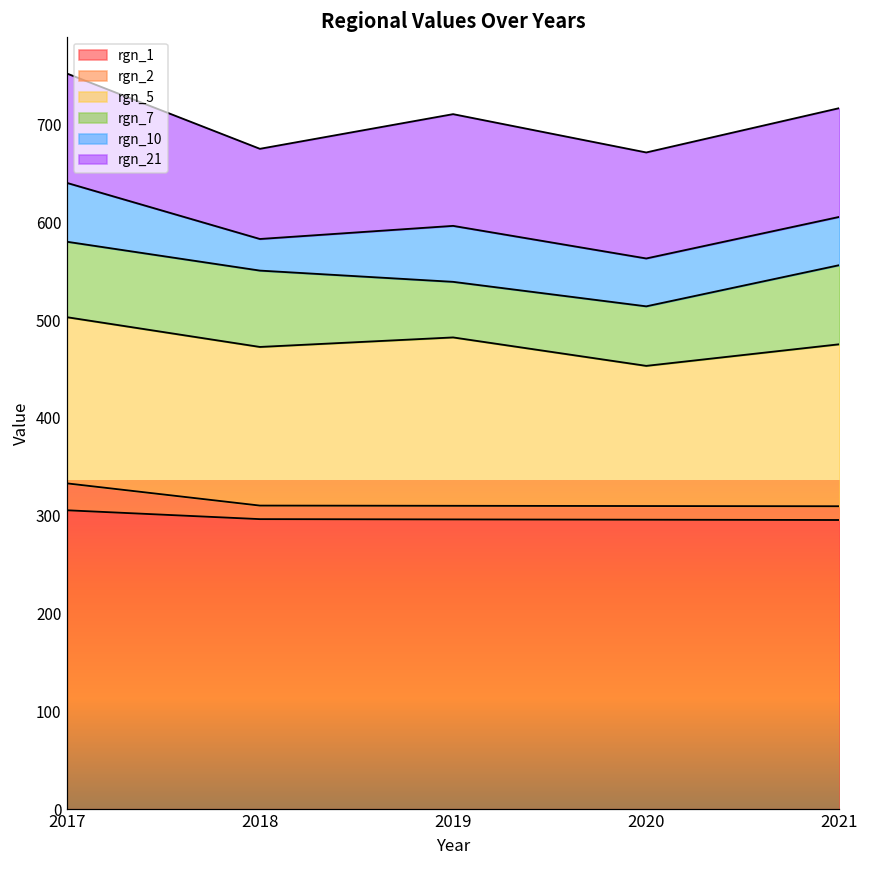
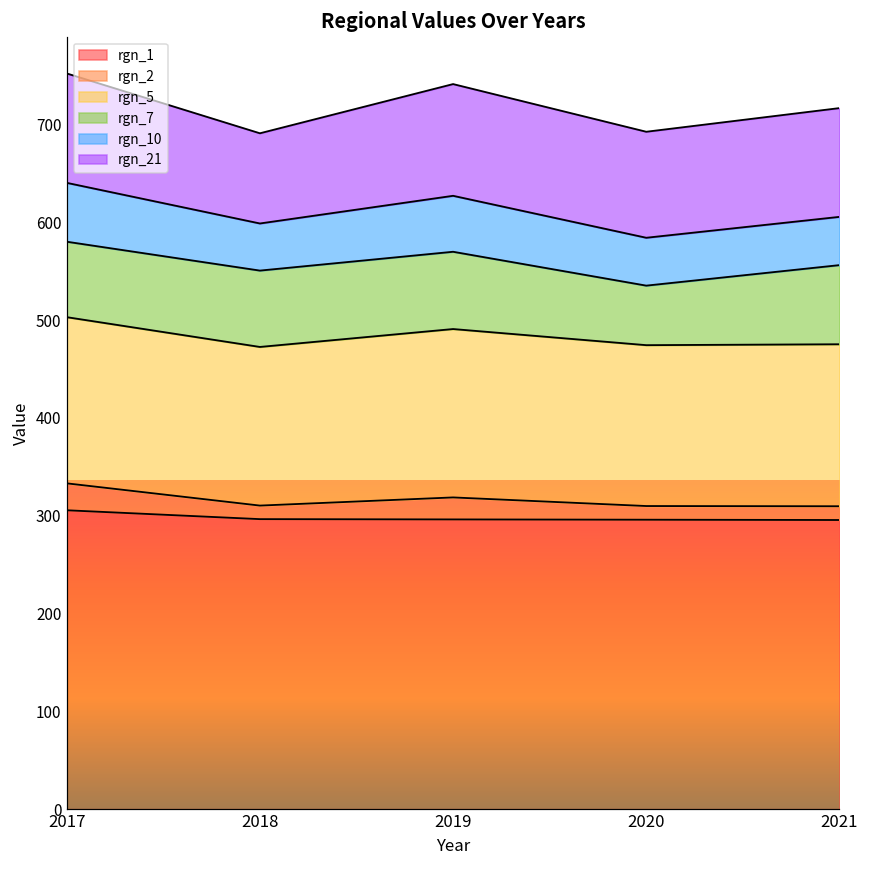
rgn_10, 2018: 30 -> 50
rgn_2, 2019: 10 -> 20
rgn_7, 2019: 60 -> 80
rgn_5, 2020: 140 -> 160
